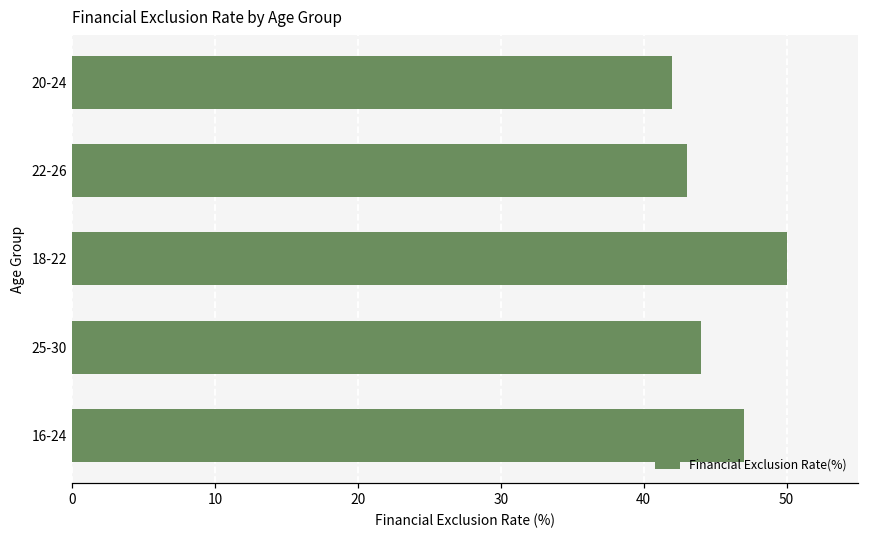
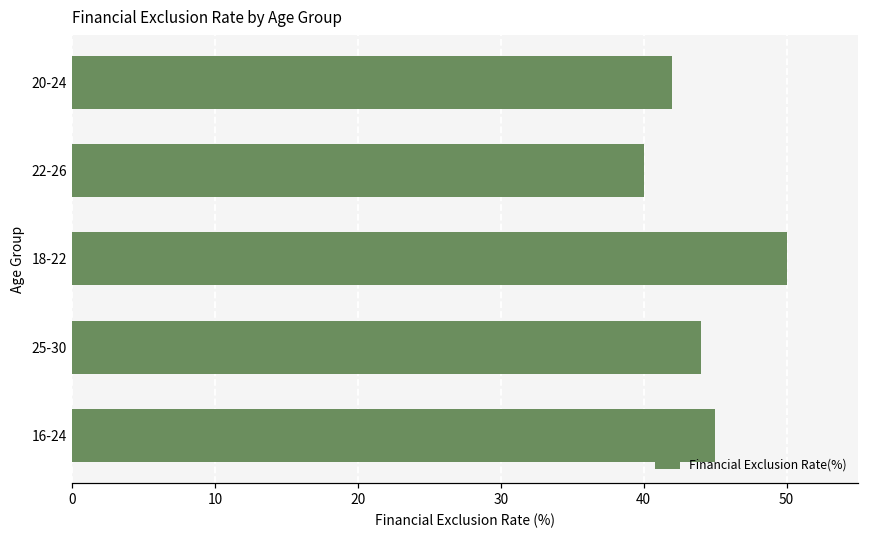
22-26: 43 -> 40
16-24: 47 -> 45
